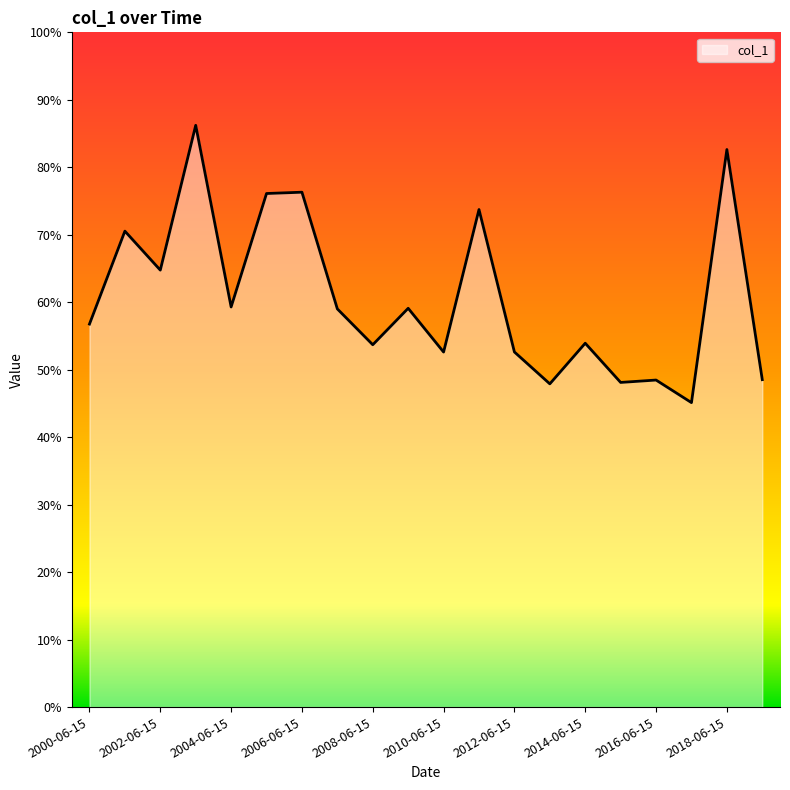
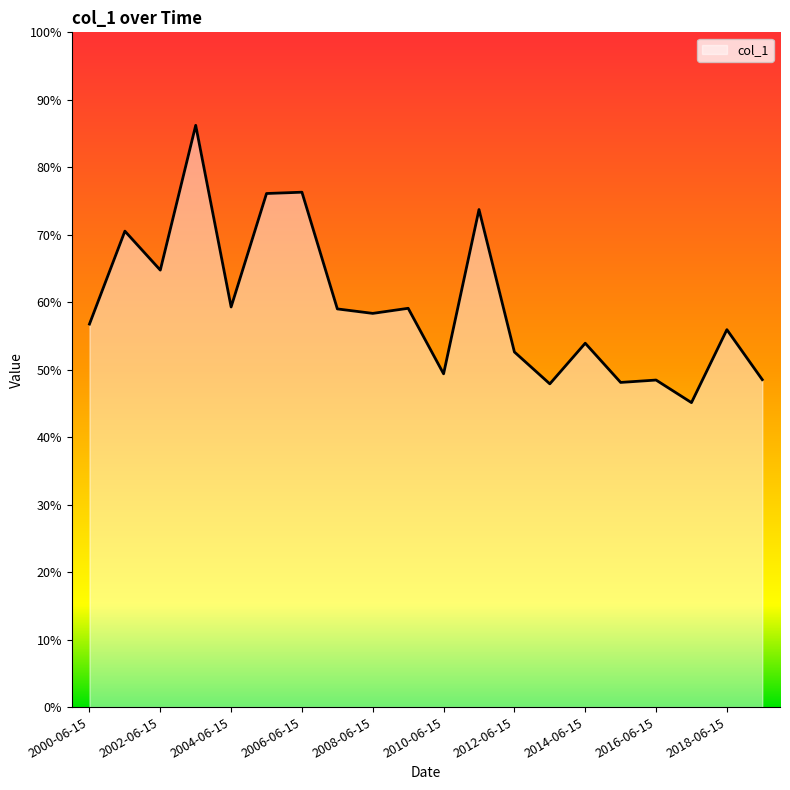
2008-06-15: 54% -> 58%
2010-06-15: 53% -> 49%
2018-06-15: 83% -> 56%
